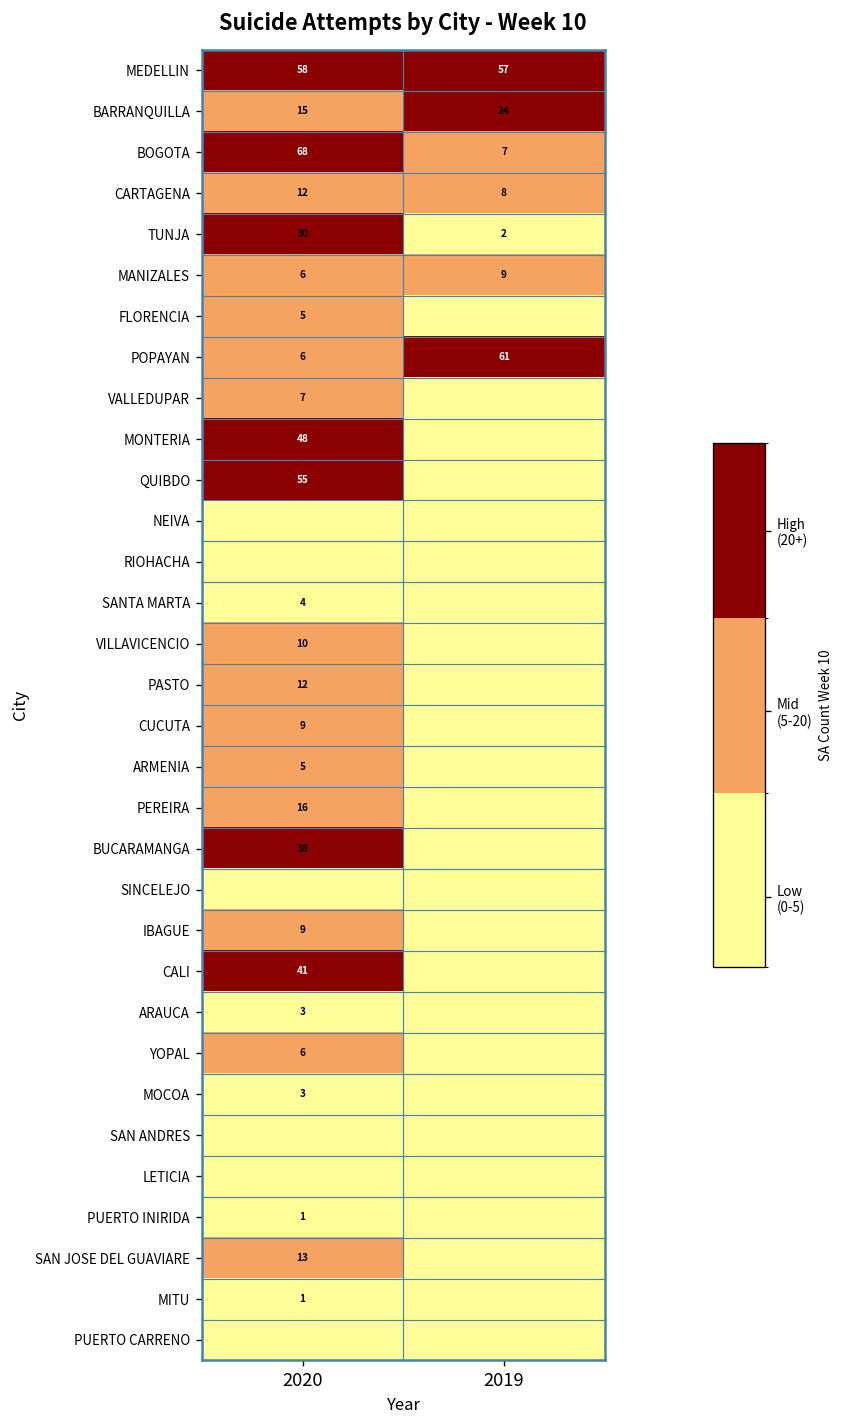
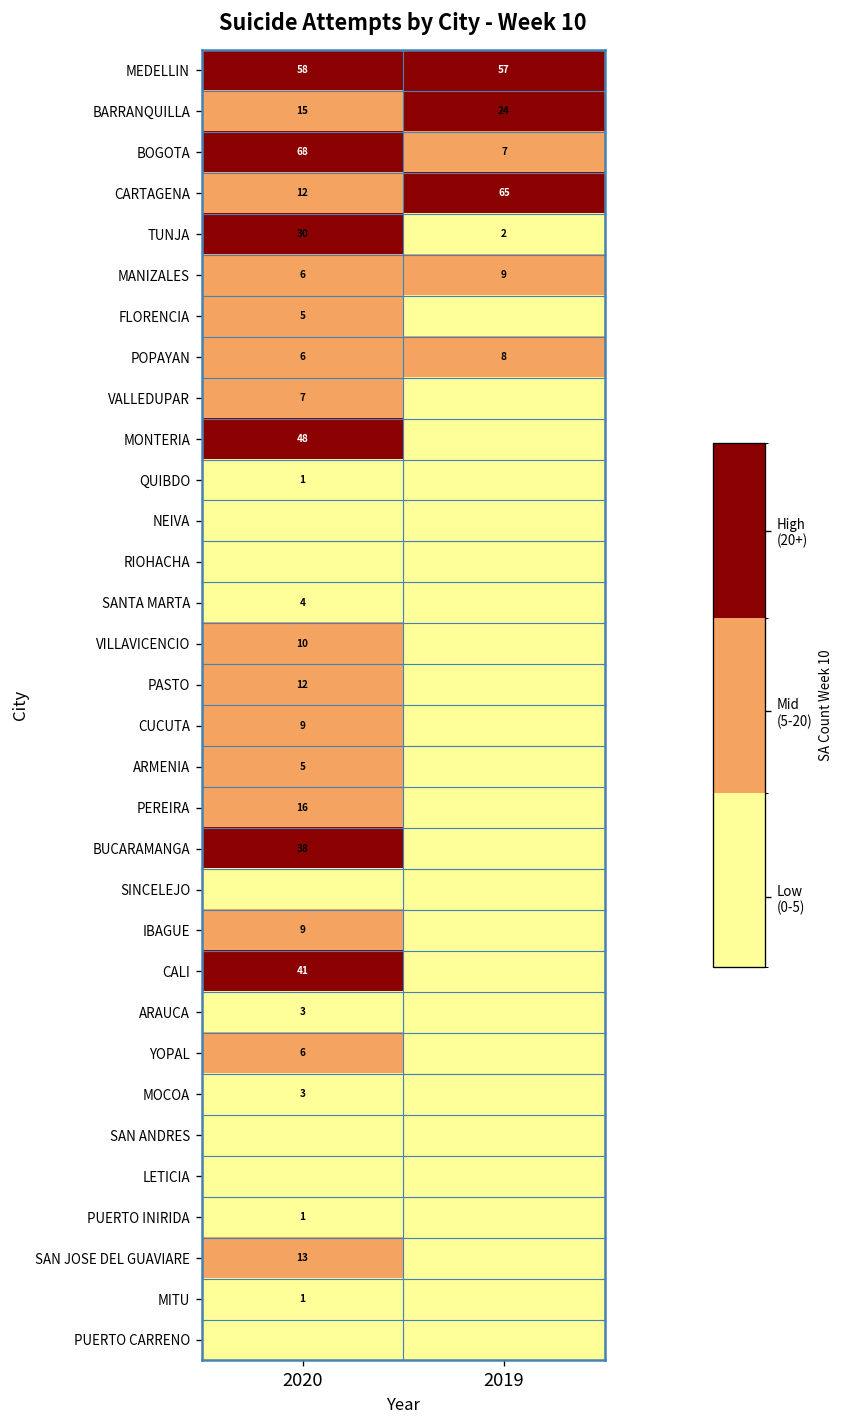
CARTAGENA, 2019: 8 -> 65
POPAYAN, 2019: 61 -> 8
QUIBDO, 2020: 55 -> 1
